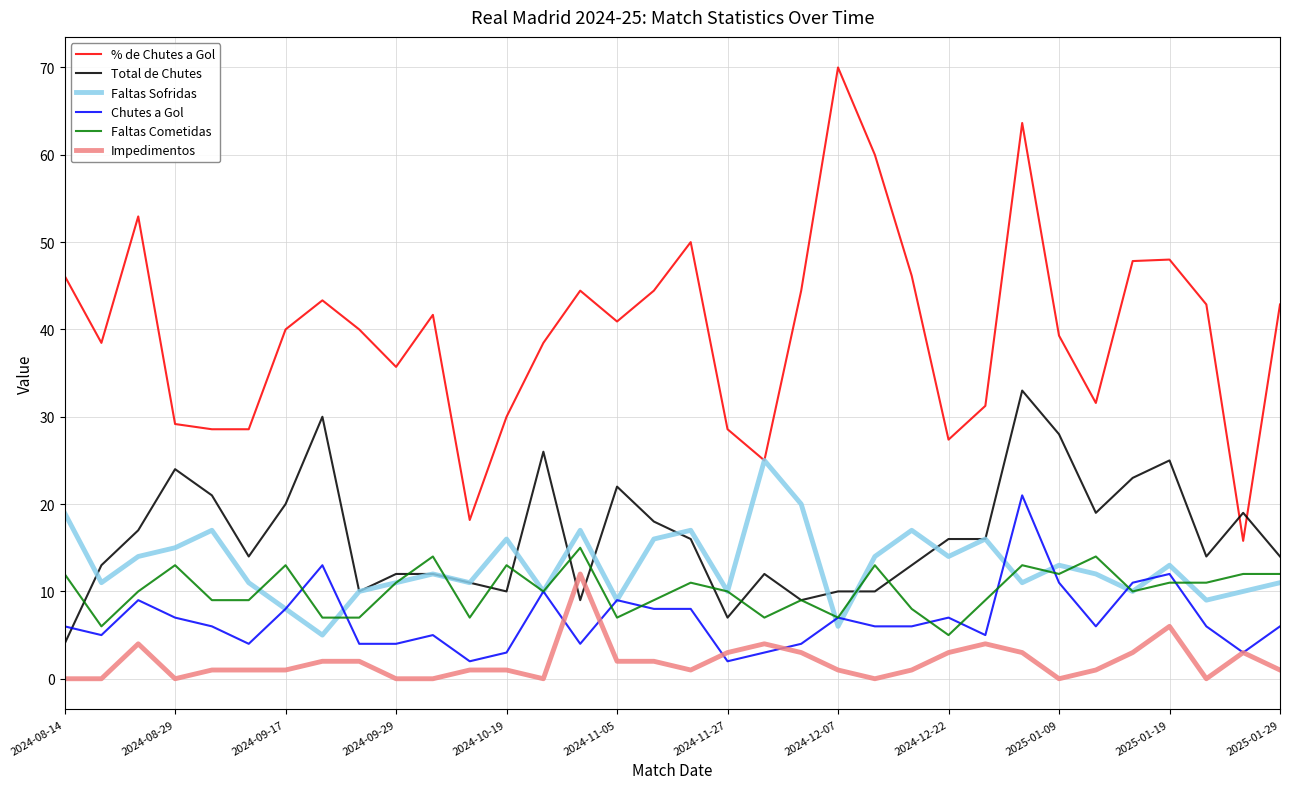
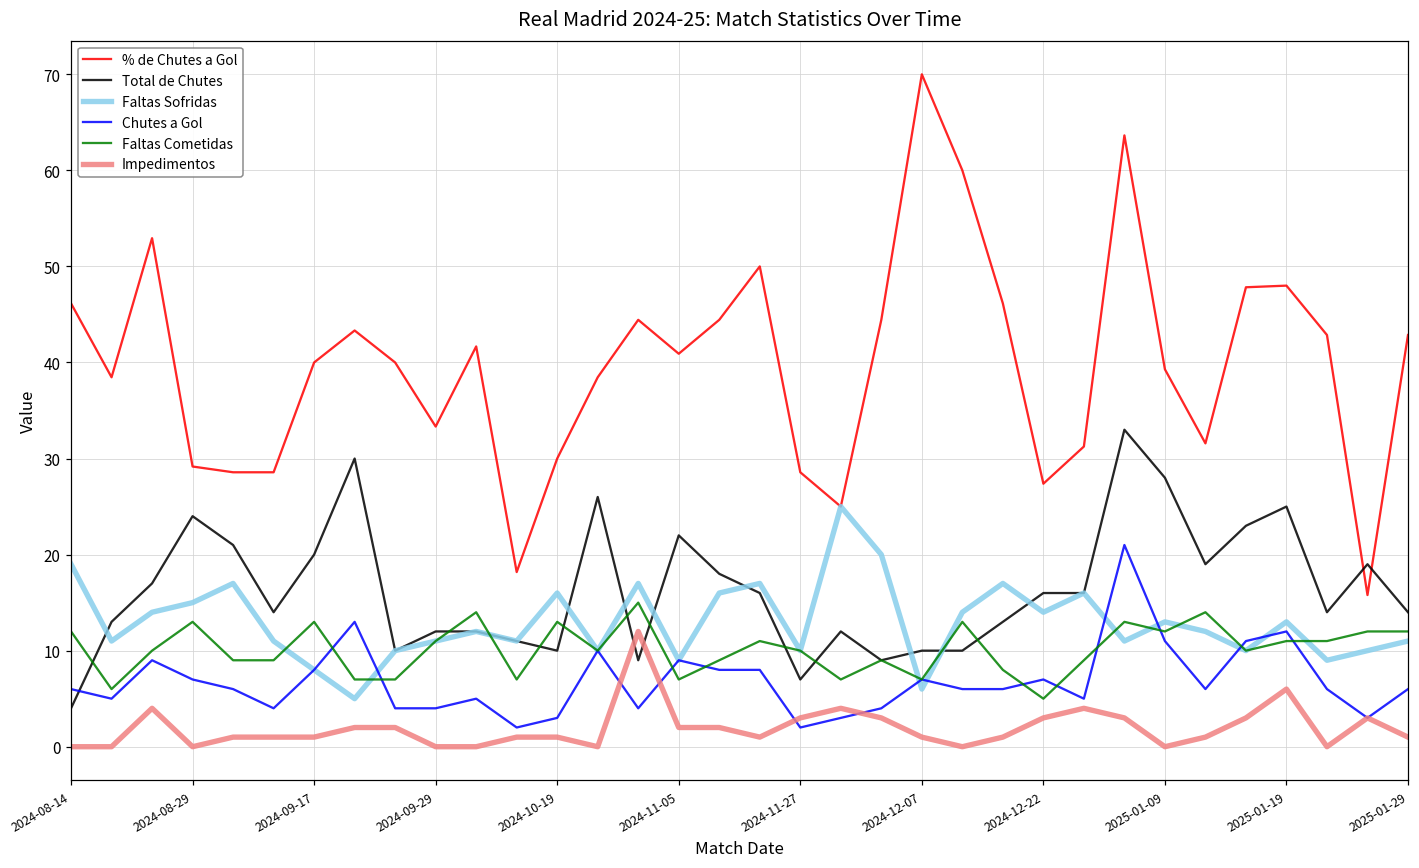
% de Chutes a Gol, 2024-09-29: 36 -> 33
